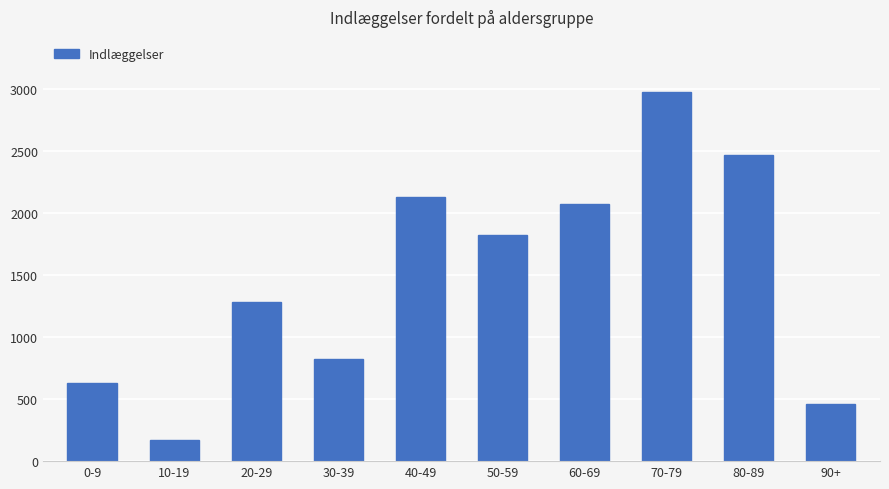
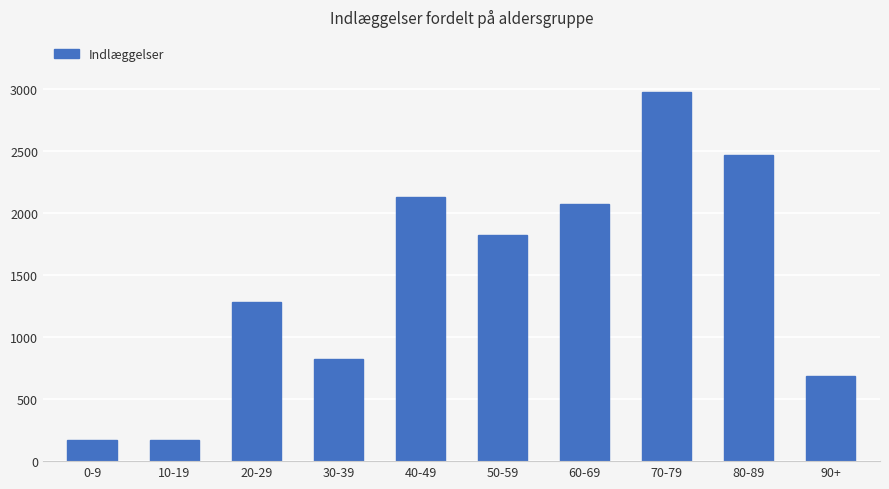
0-9: 630 -> 170
90+: 460 -> 690
